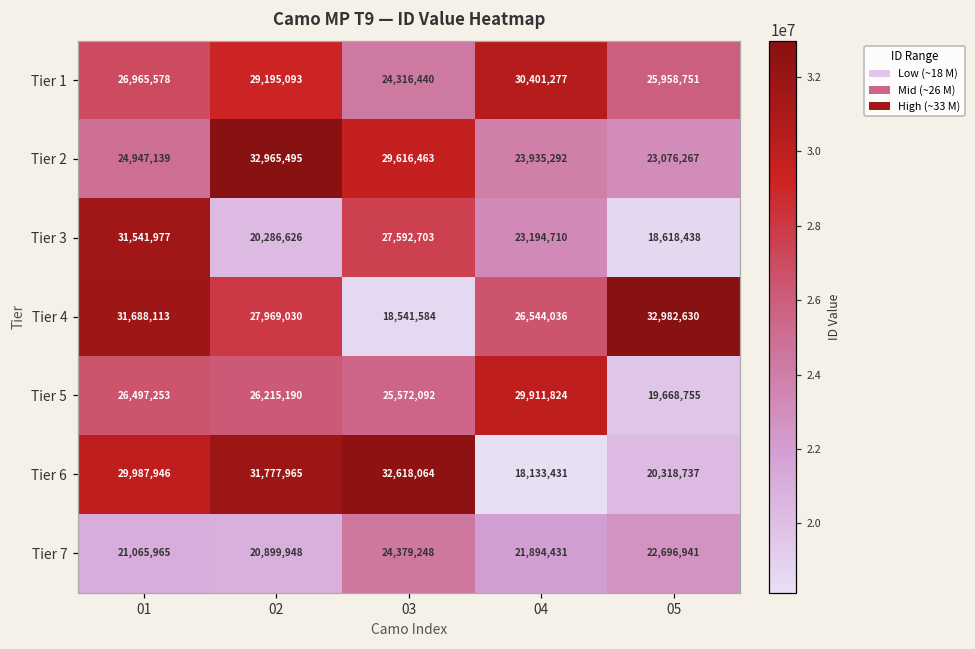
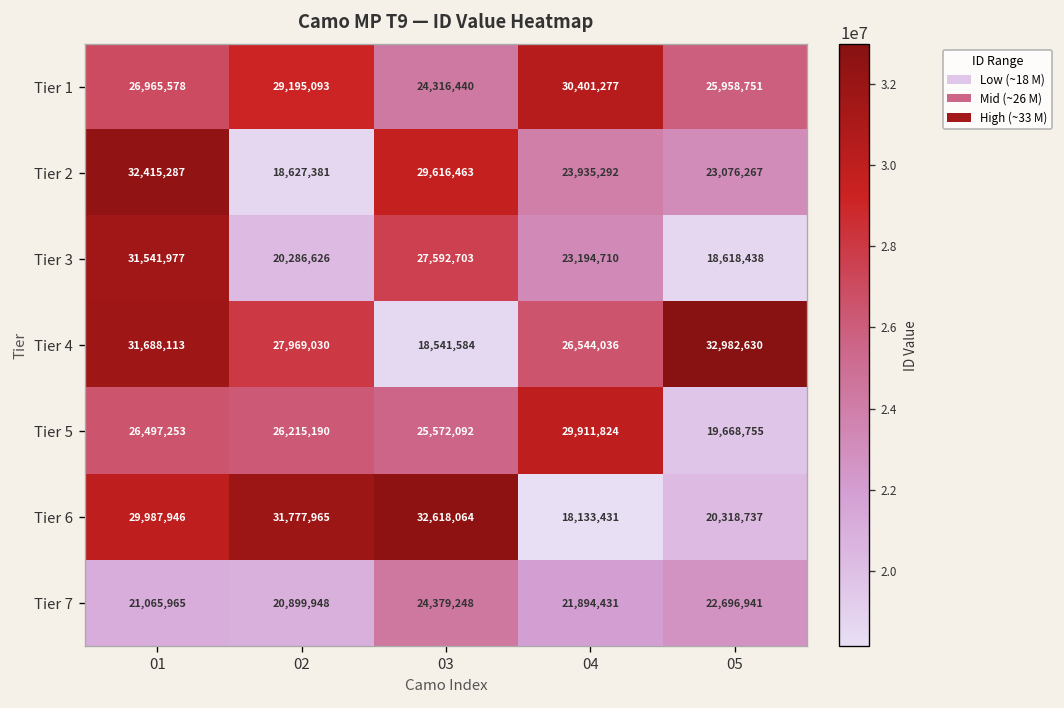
Tier 2, 01: 24,947,139 -> 32,415,287
Tier 2, 02: 32,965,495 -> 18,627,381
